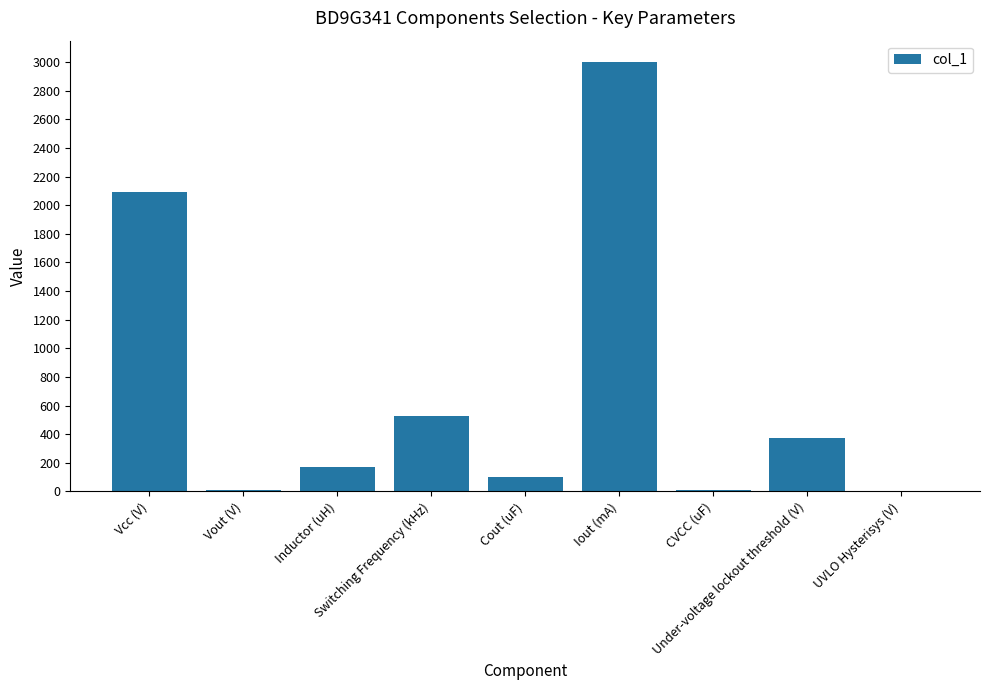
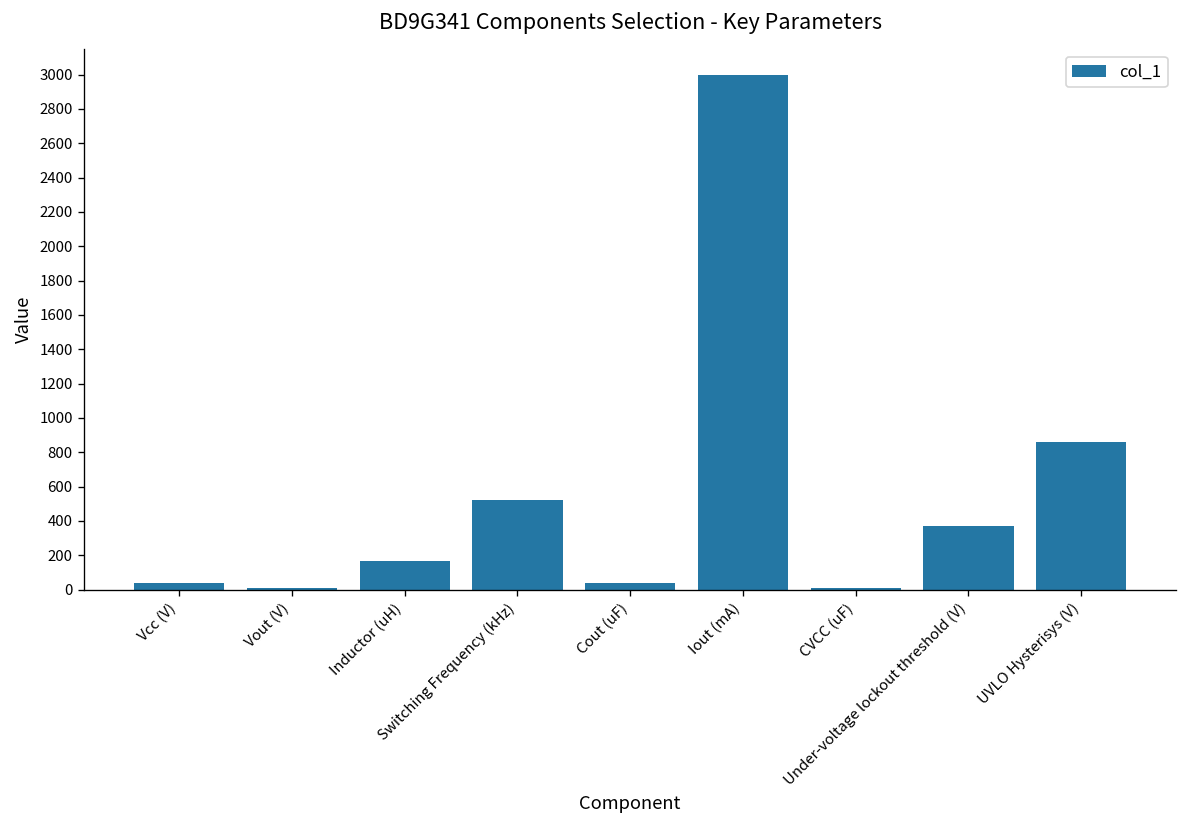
Vcc (V): 2090 -> 40
Cout (uF): 100 -> 40
UVLO Hysterisys (V): 0 -> 860
